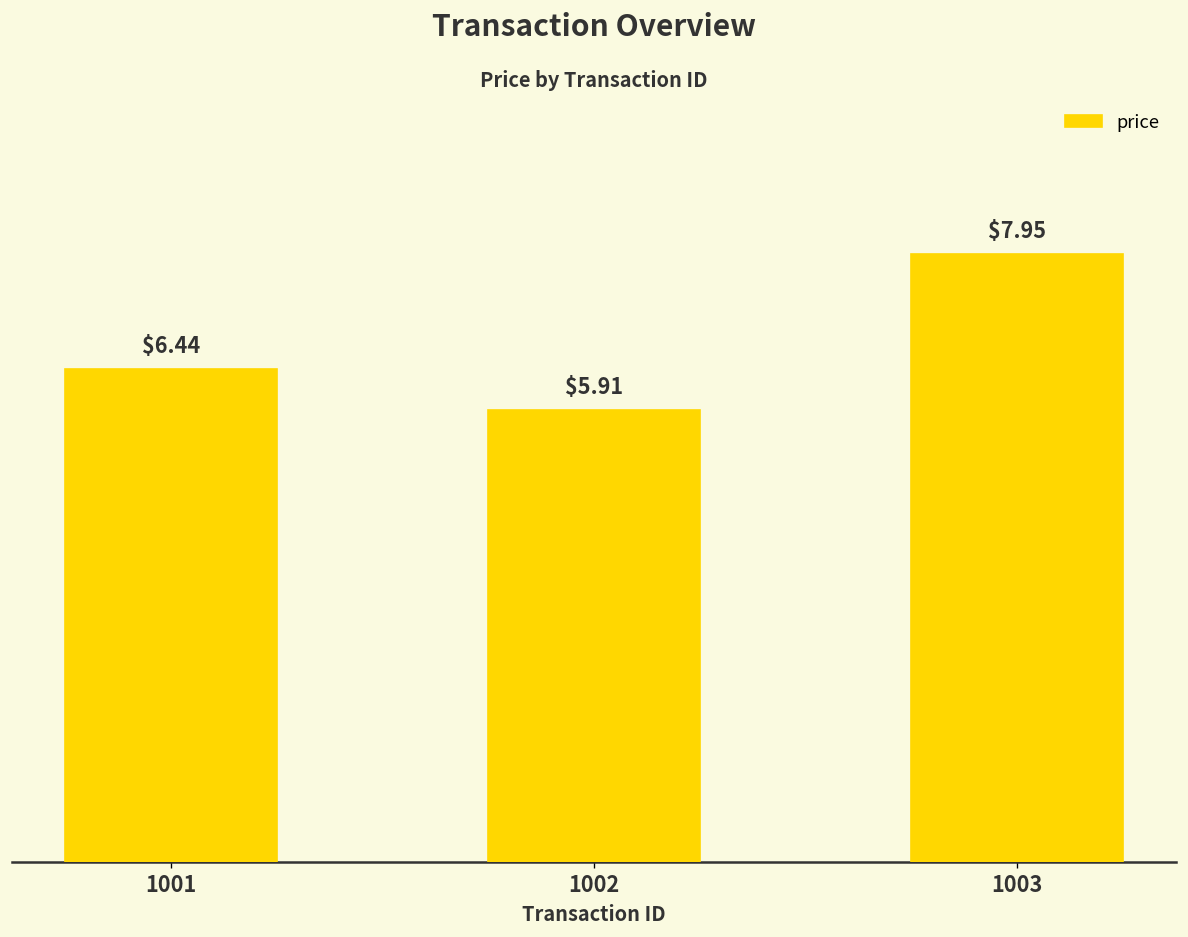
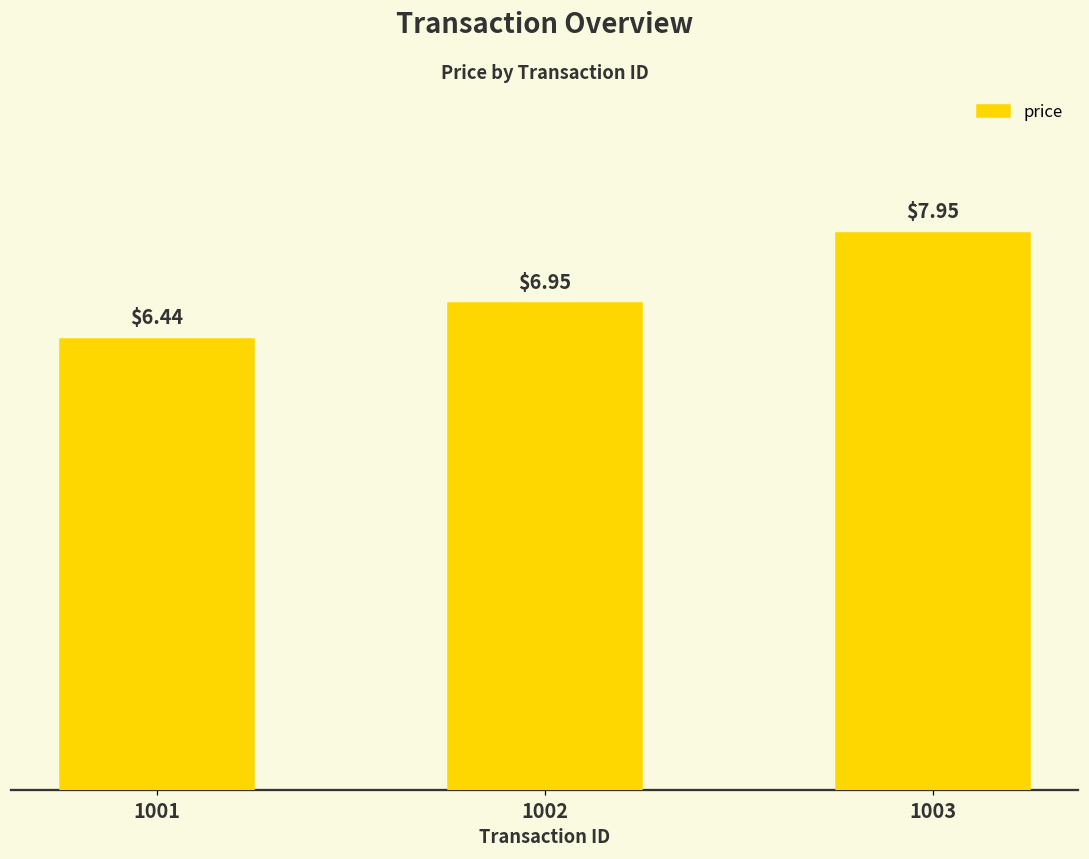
1002: $5.91 -> $6.95
